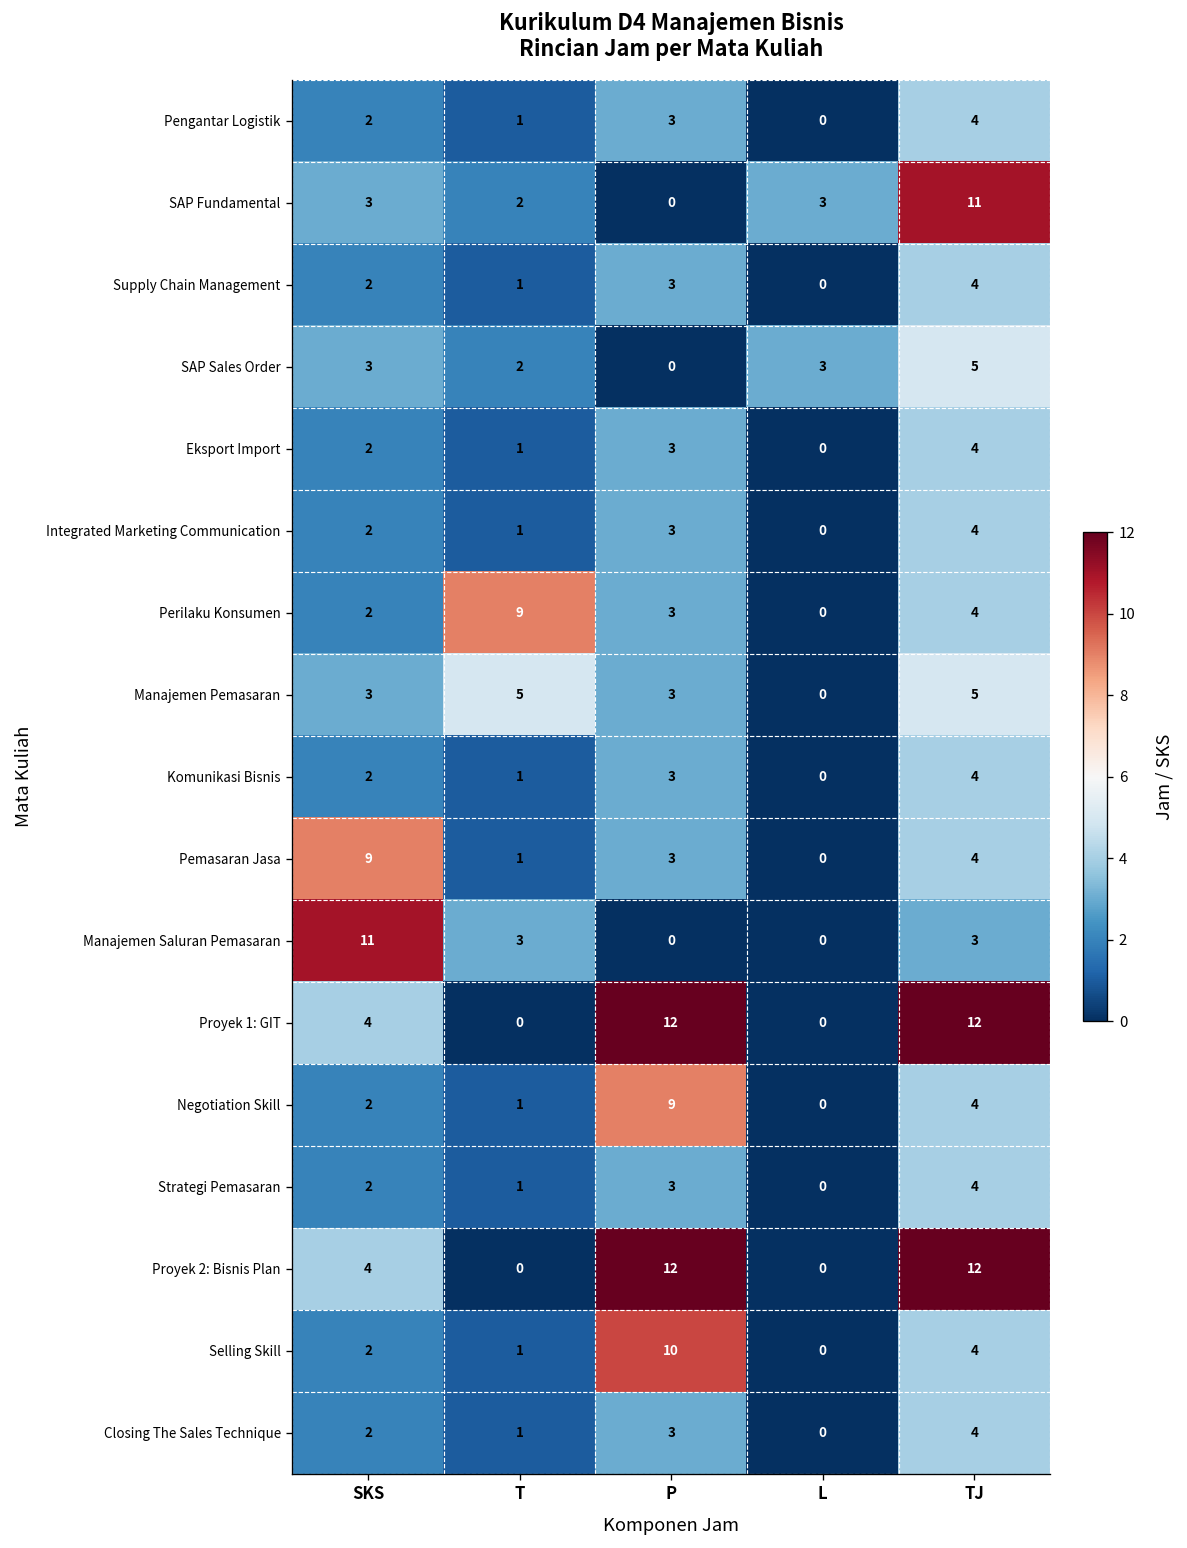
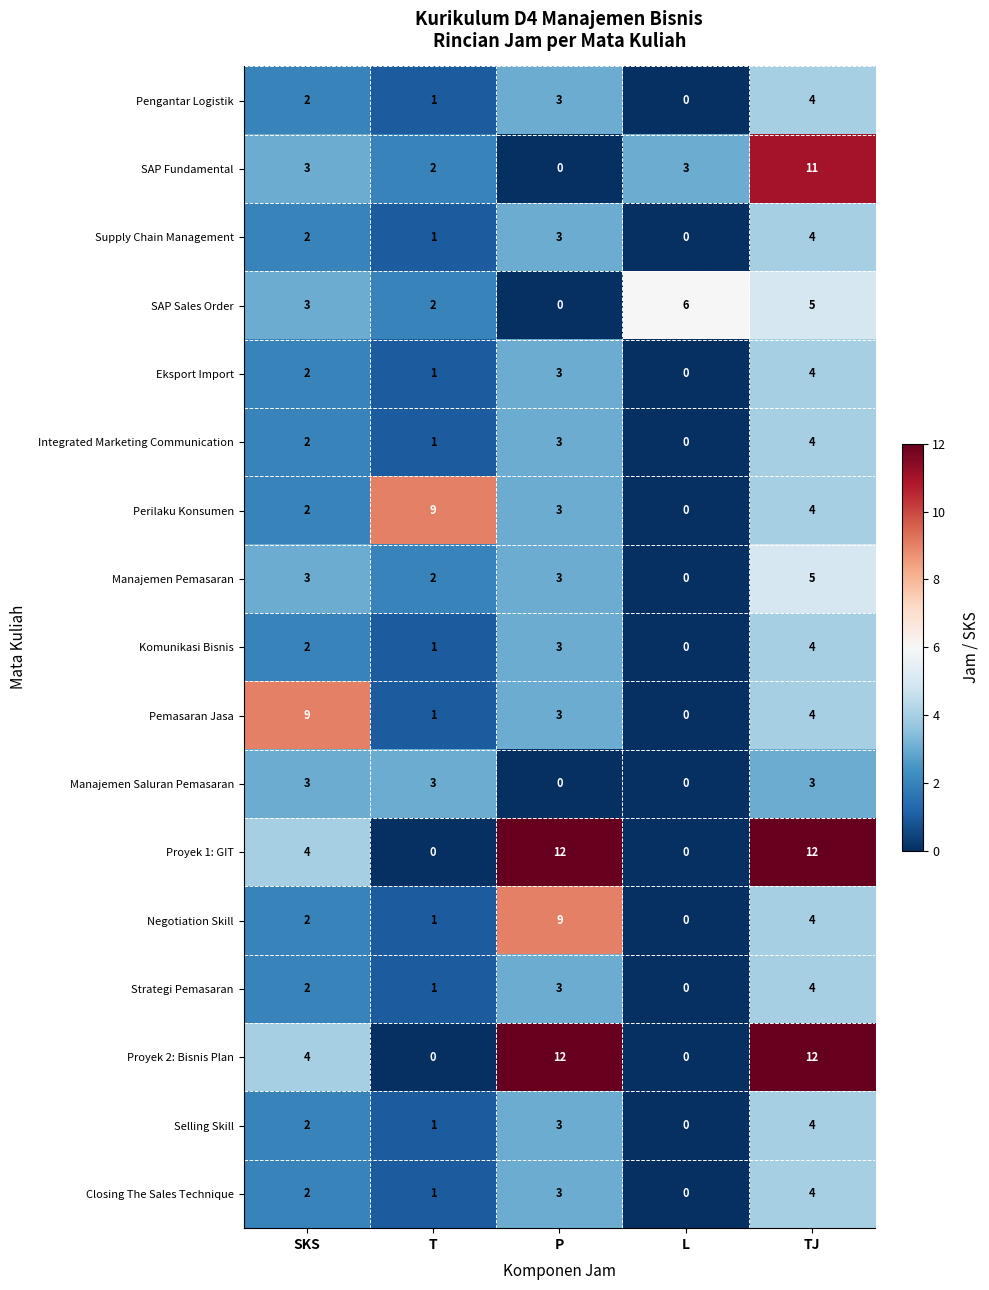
SAP Sales Order, L: 3 -> 6
Manajemen Pemasaran, T: 5 -> 2
Manajemen Saluran Pemasaran, SKS: 11 -> 3
Selling Skill, P: 10 -> 3
